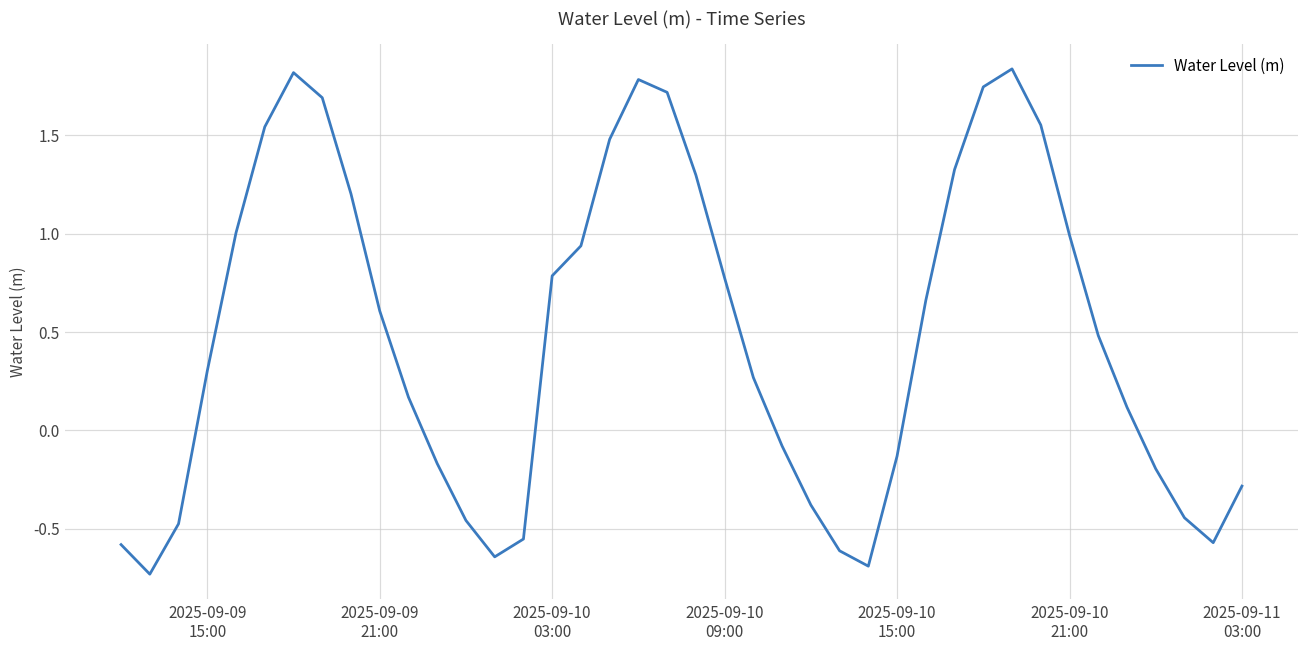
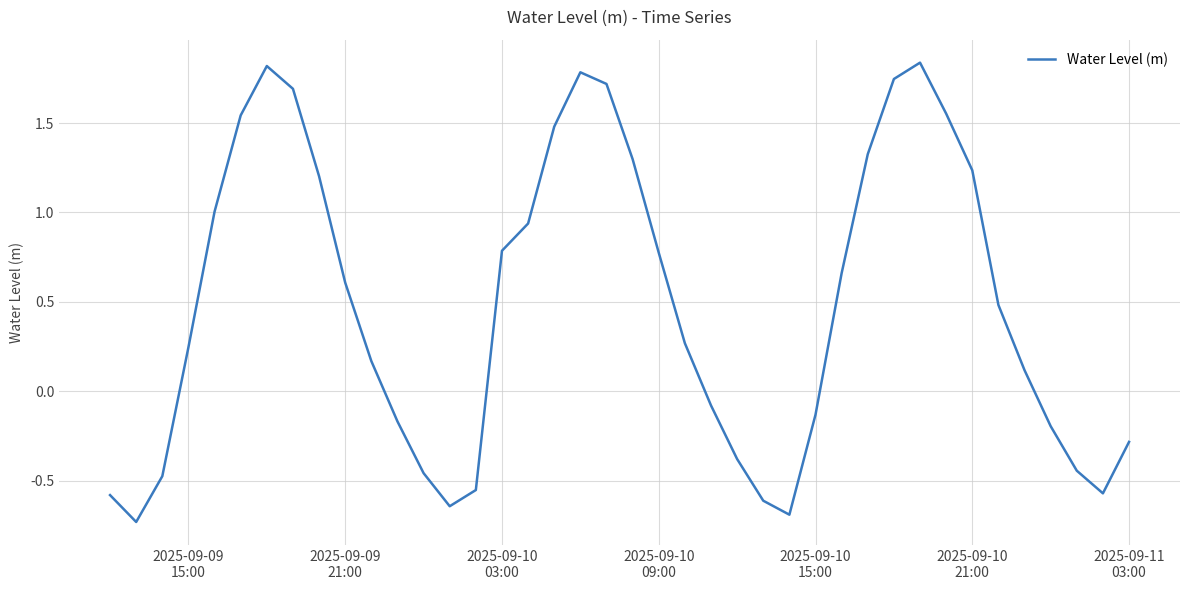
2025-09-09 15:00: 0.30 -> 0.25
2025-09-10 21:00: 0.99 -> 1.24
